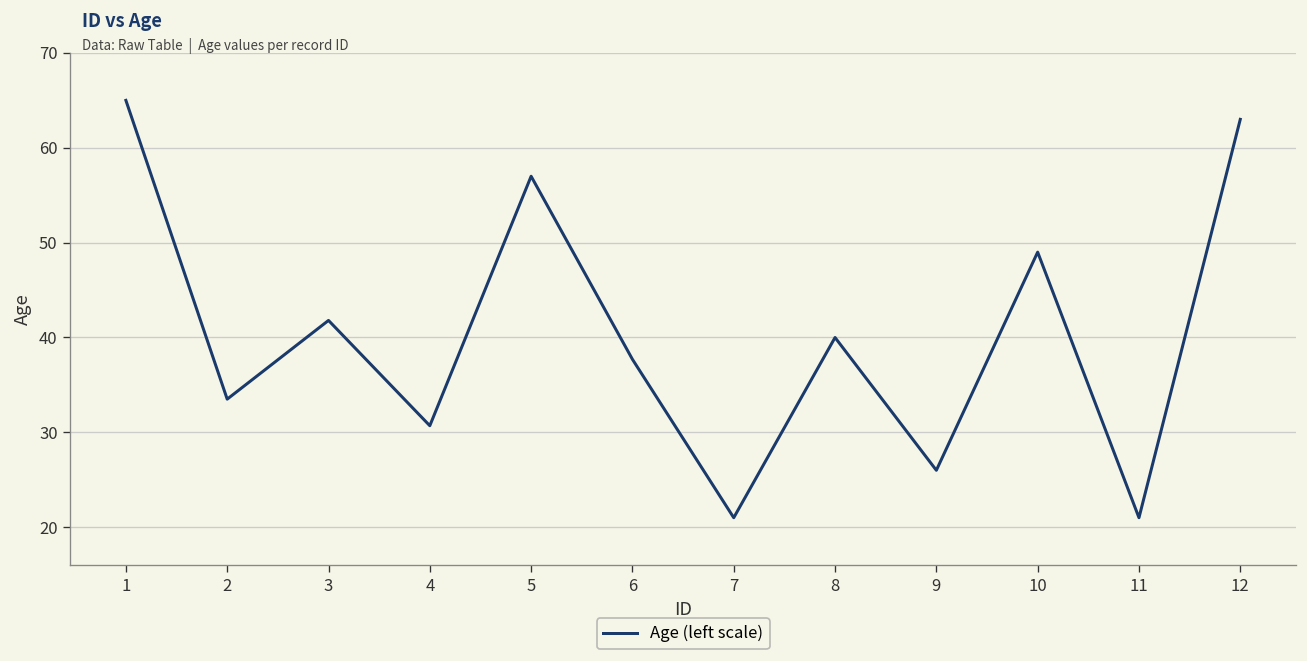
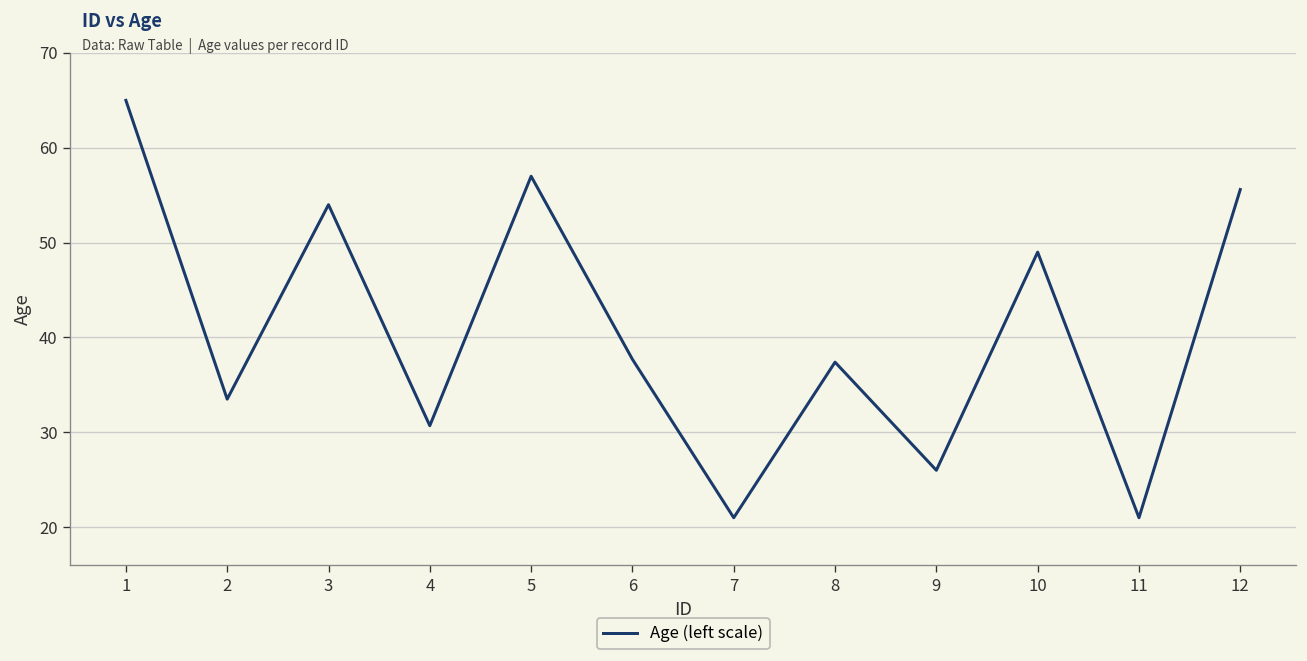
3: 42 -> 54
8: 40 -> 37
12: 63 -> 56
